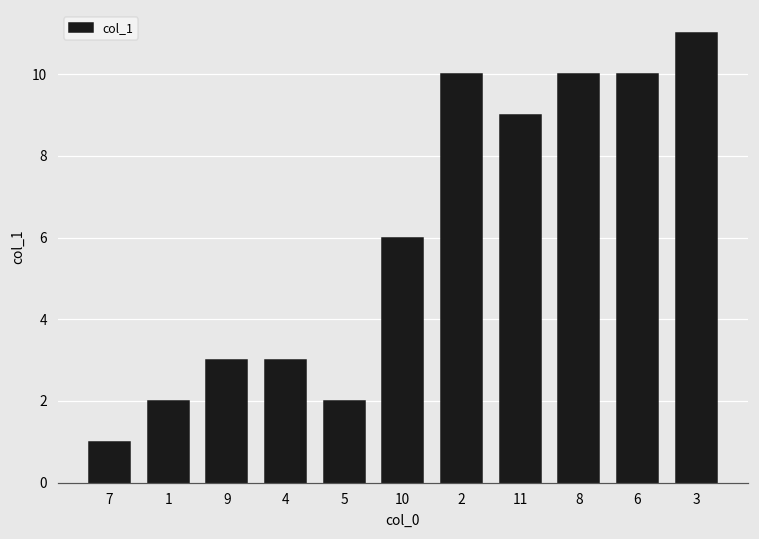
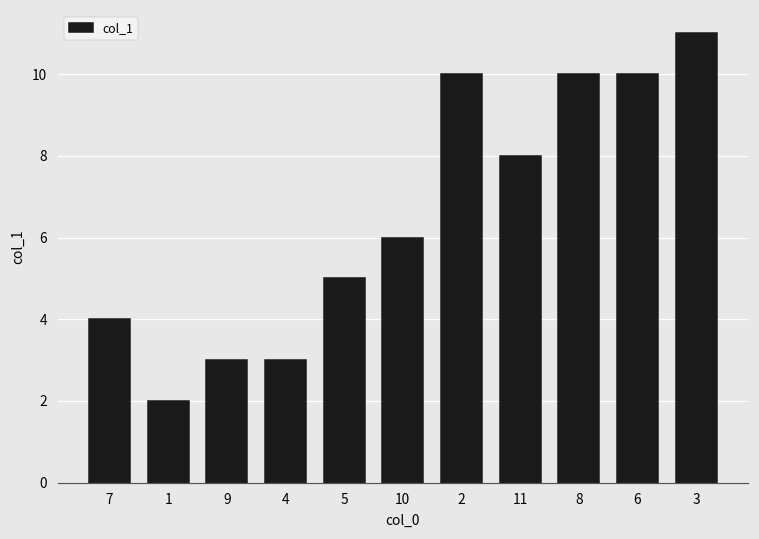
7: 1 -> 4
5: 2 -> 5
11: 9 -> 8
